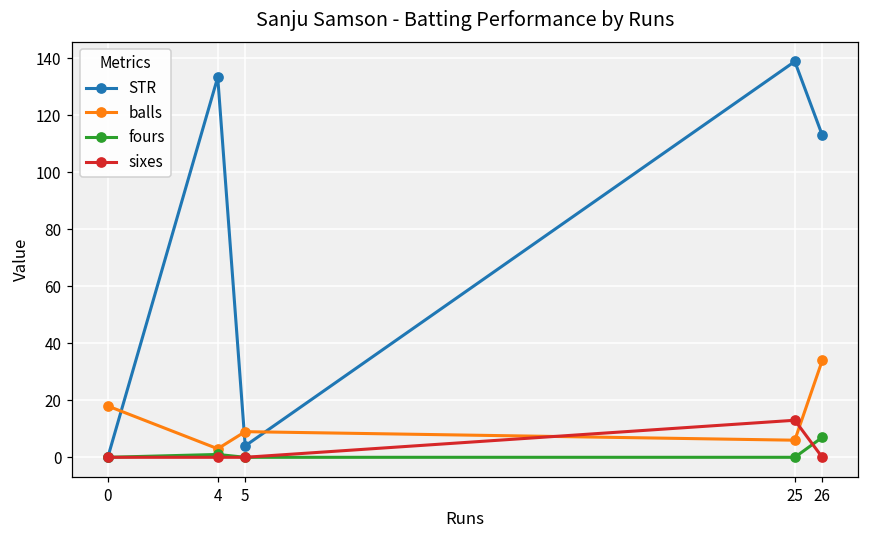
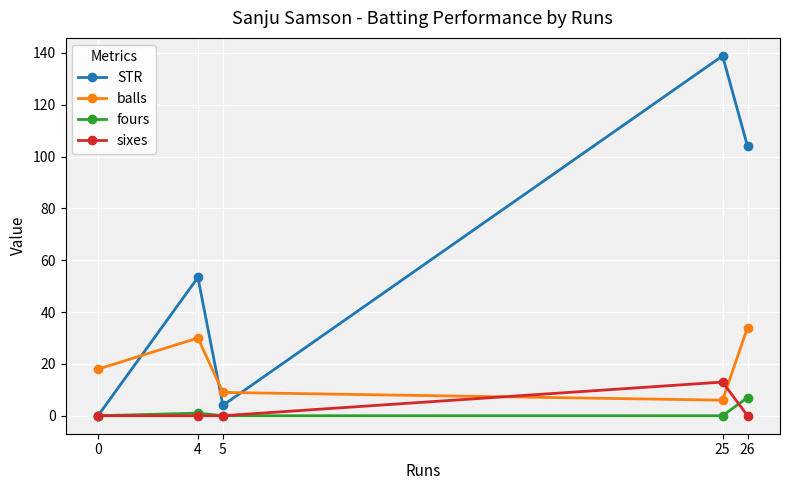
STR, 4: 133 -> 53
balls, 4: 3 -> 30
STR, 26: 113 -> 104
